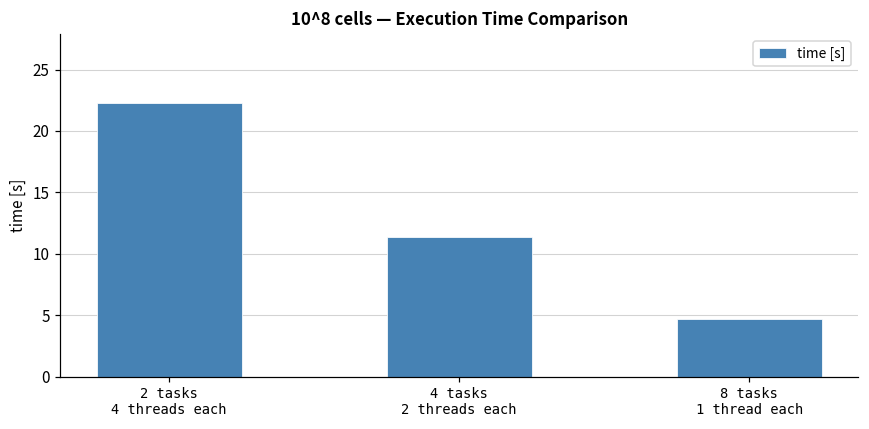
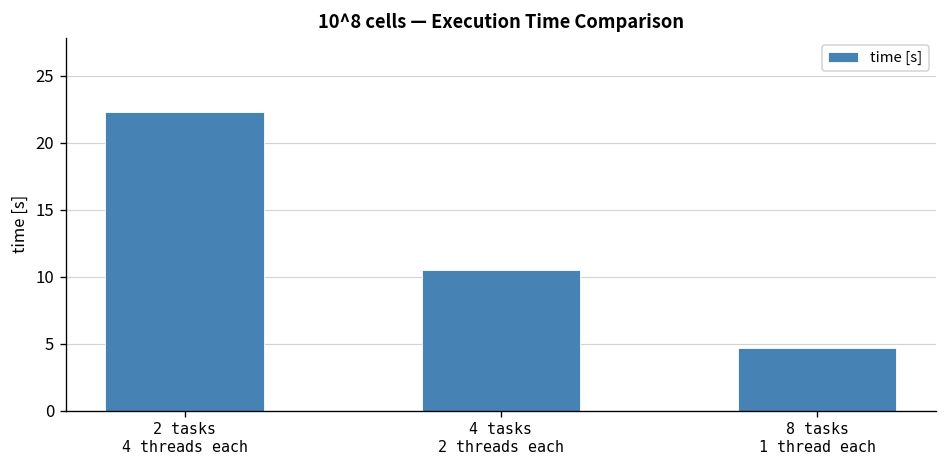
4 tasks 2 threads each: 11.3 -> 10.5
